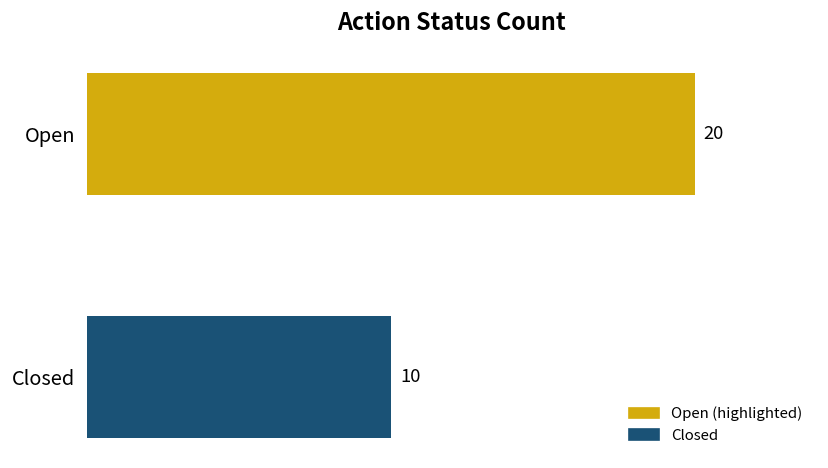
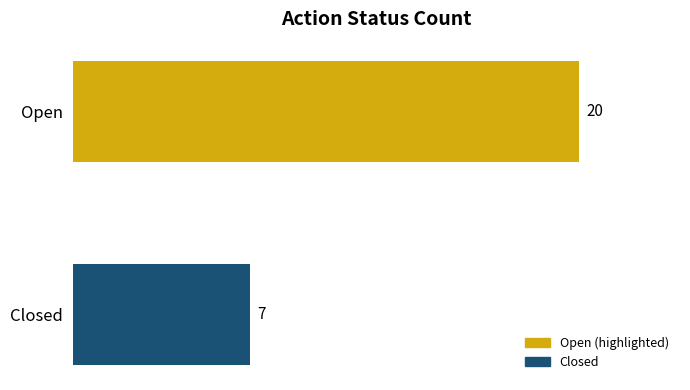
Closed: 10 -> 7
